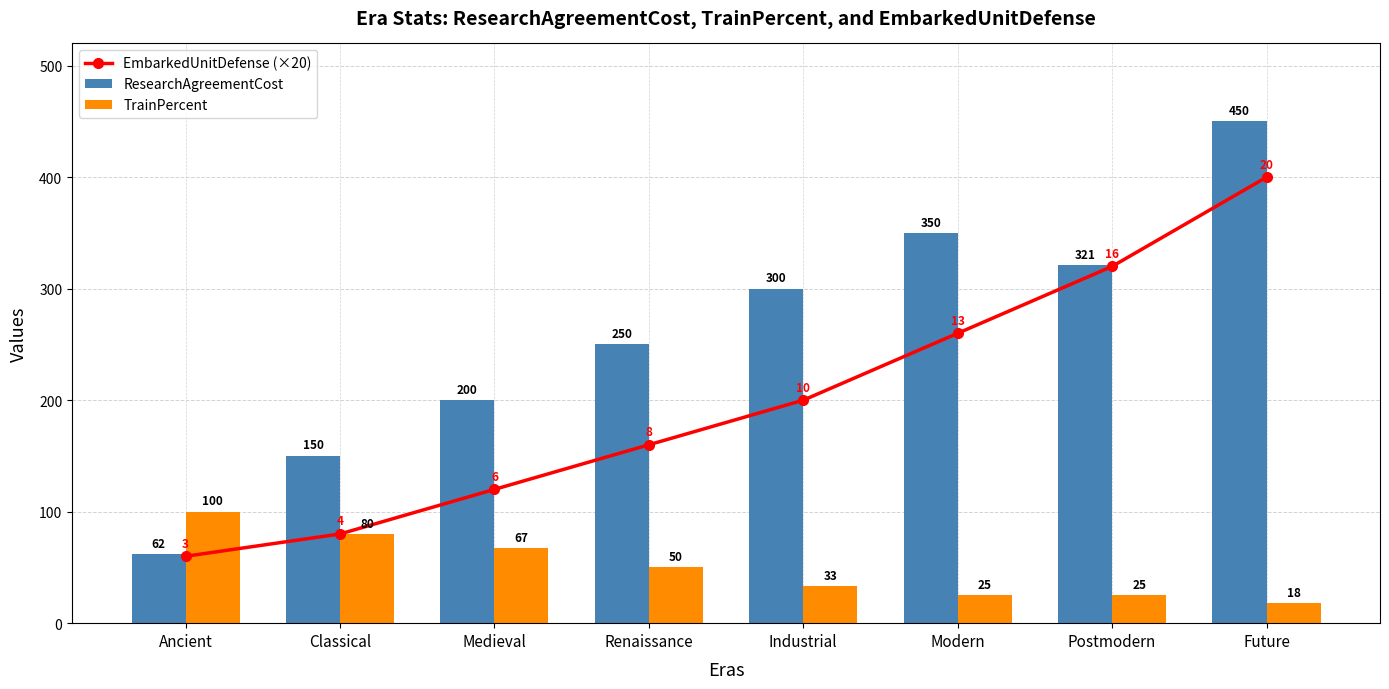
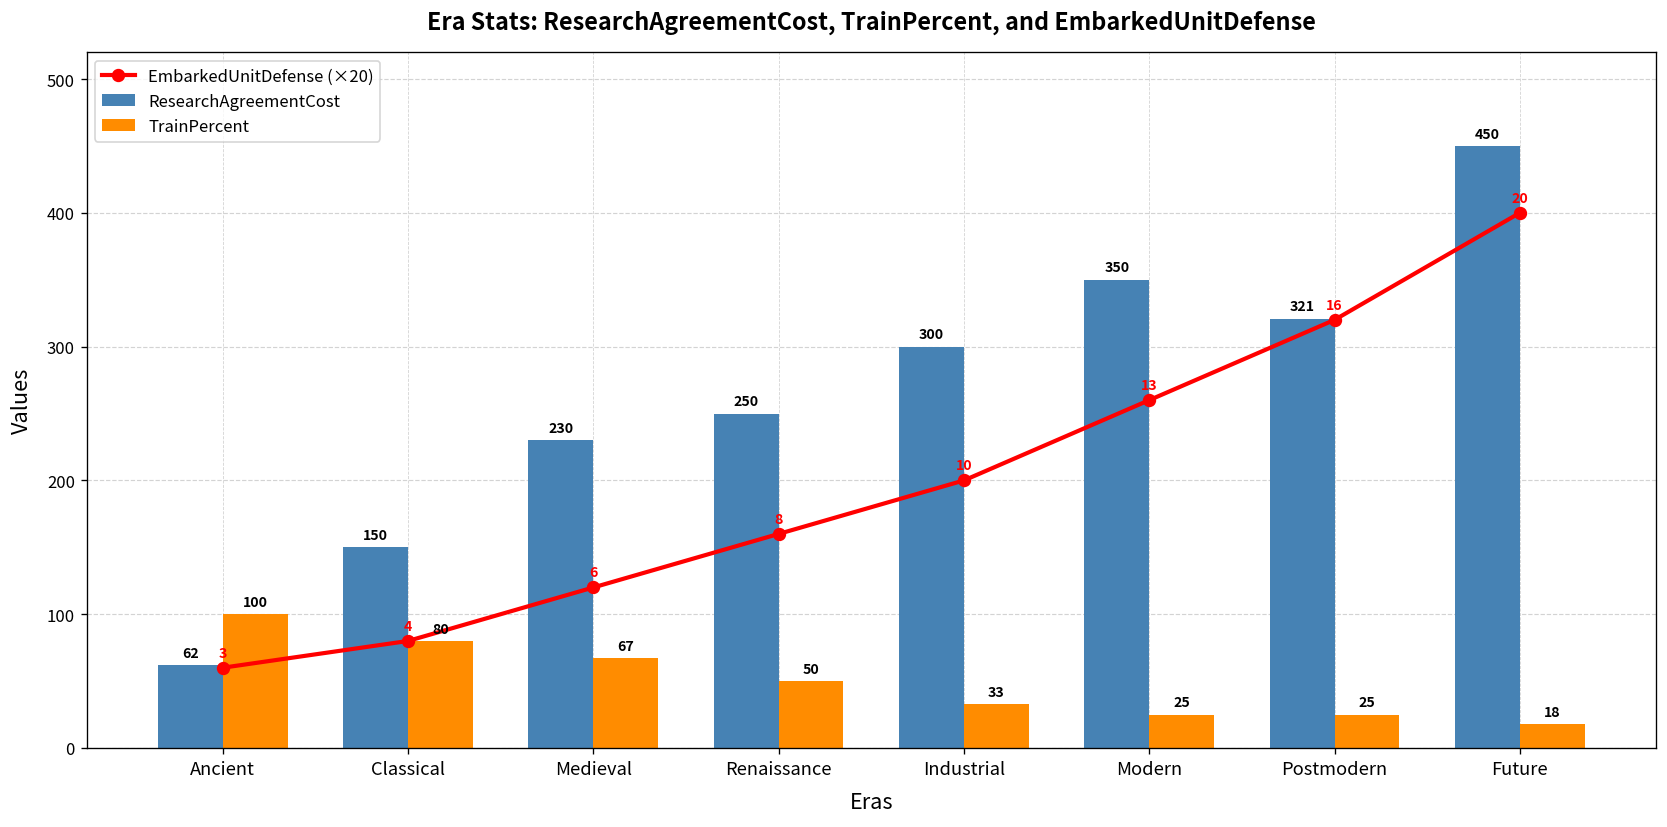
ResearchAgreementCost, Medieval: 200 -> 230
